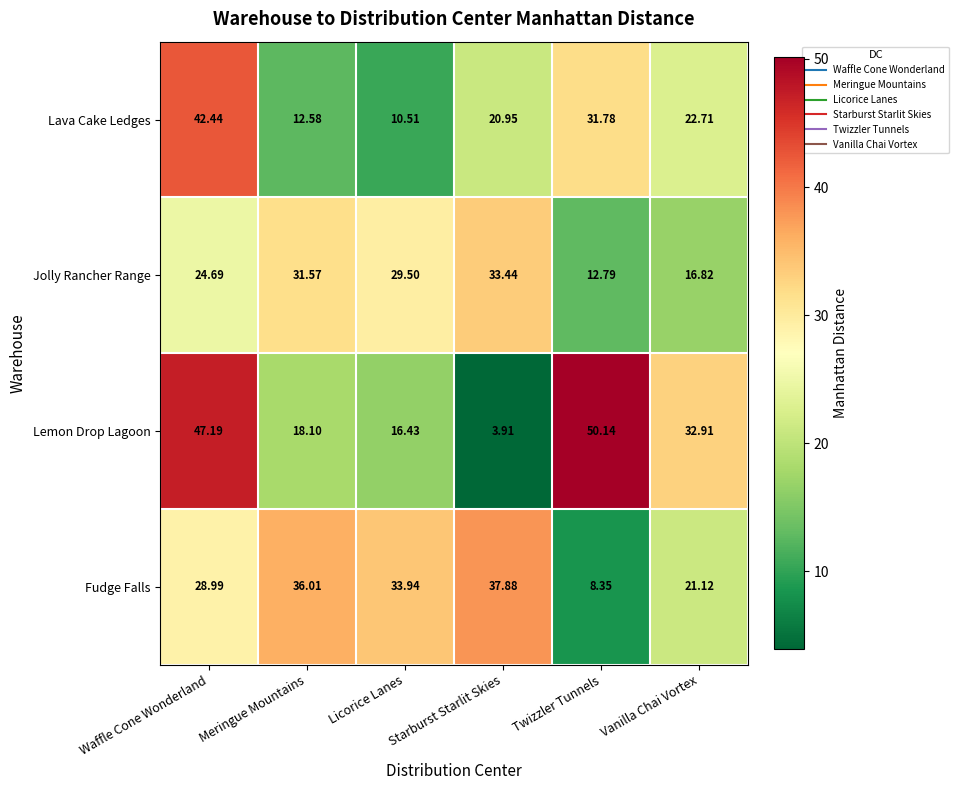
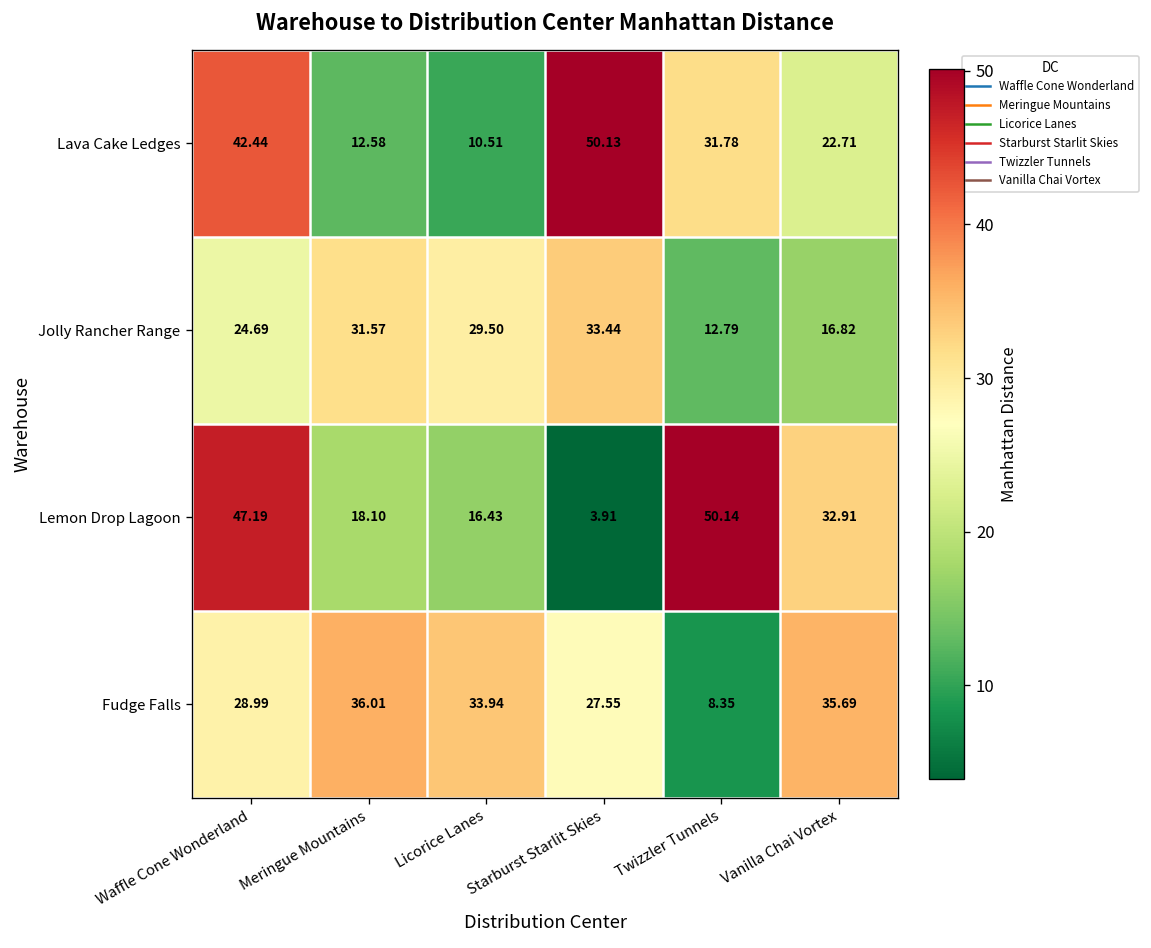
Lava Cake Ledges, Starburst Starlit Skies: 20.95 -> 50.13
Fudge Falls, Starburst Starlit Skies: 37.88 -> 27.55
Fudge Falls, Vanilla Chai Vortex: 21.12 -> 35.69
